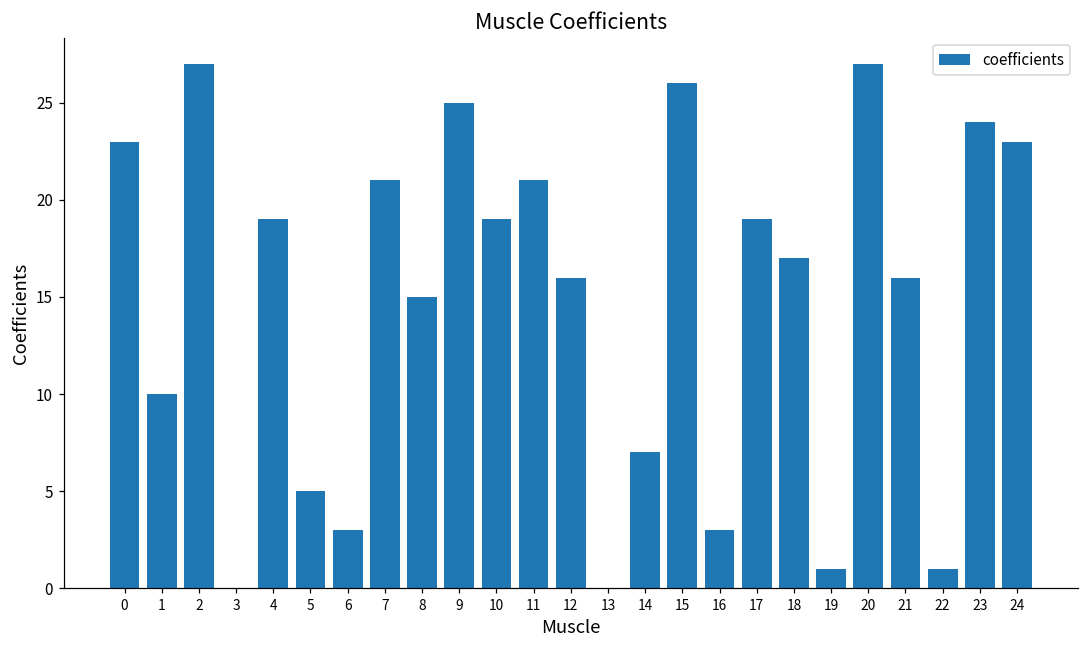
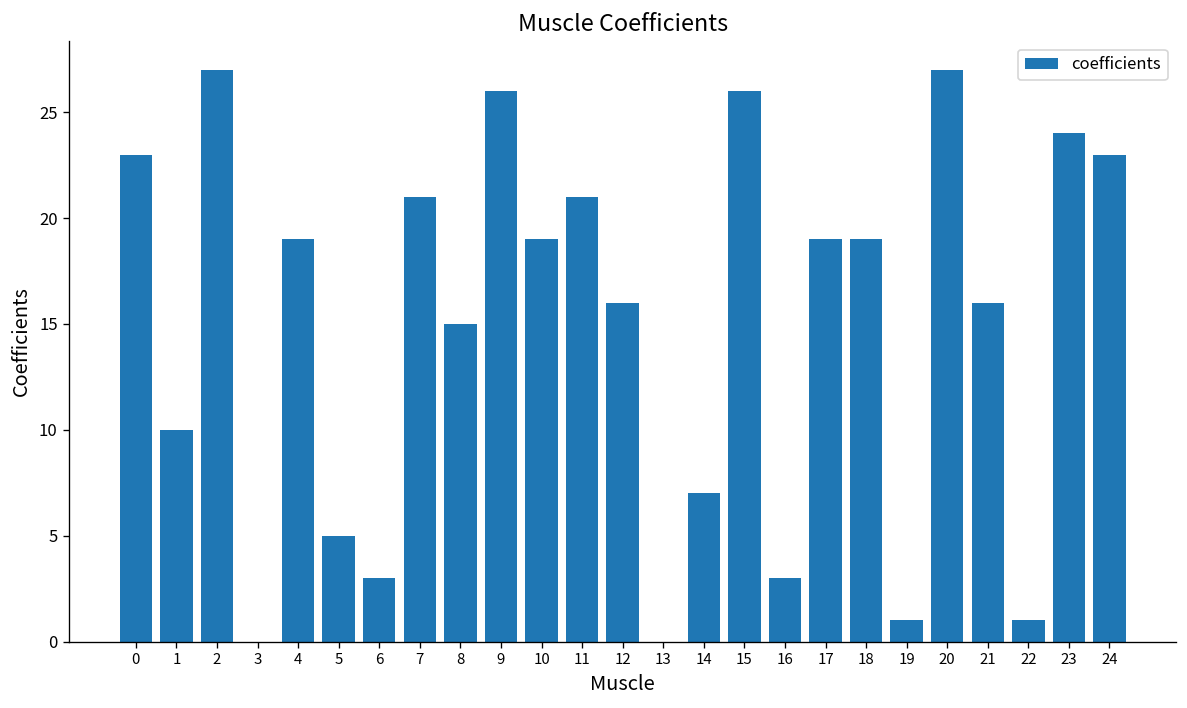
9: 25 -> 26
18: 17 -> 19
